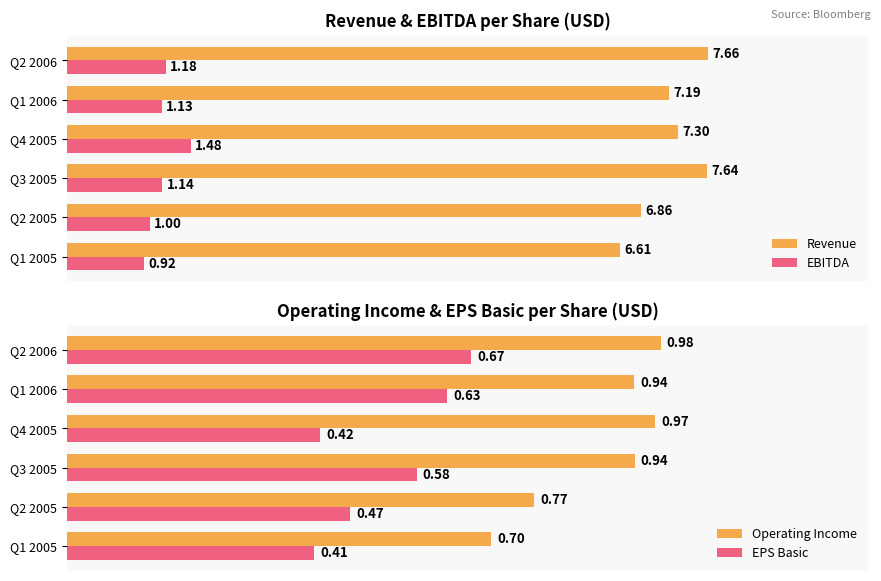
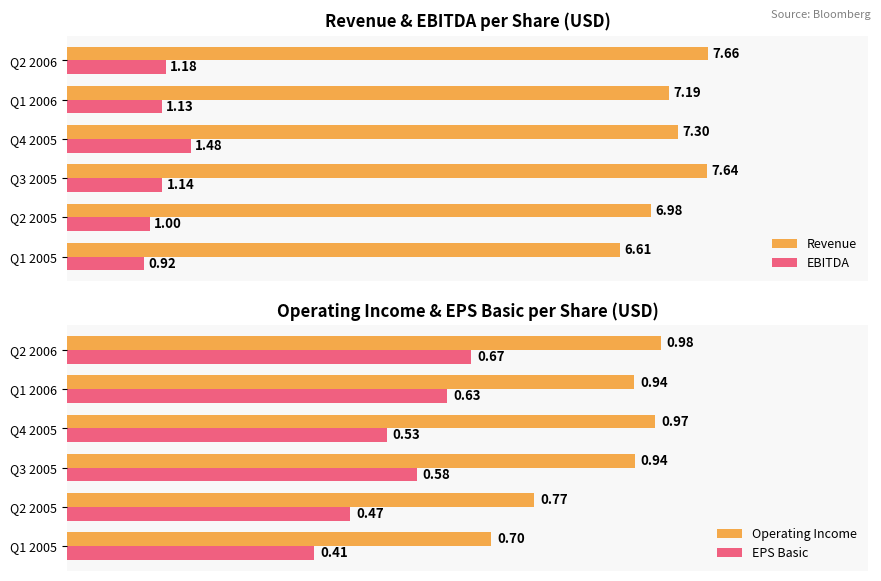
Revenue & EBITDA per Share (USD), Revenue, Q2 2005: 6.86 -> 6.98
Operating Income & EPS Basic per Share (USD), EPS Basic, Q4 2005: 0.42 -> 0.53
